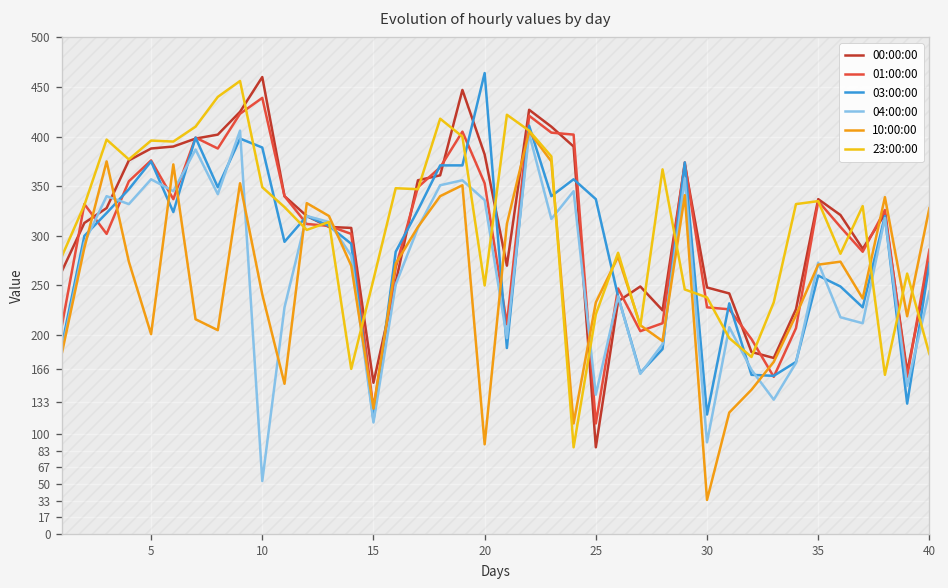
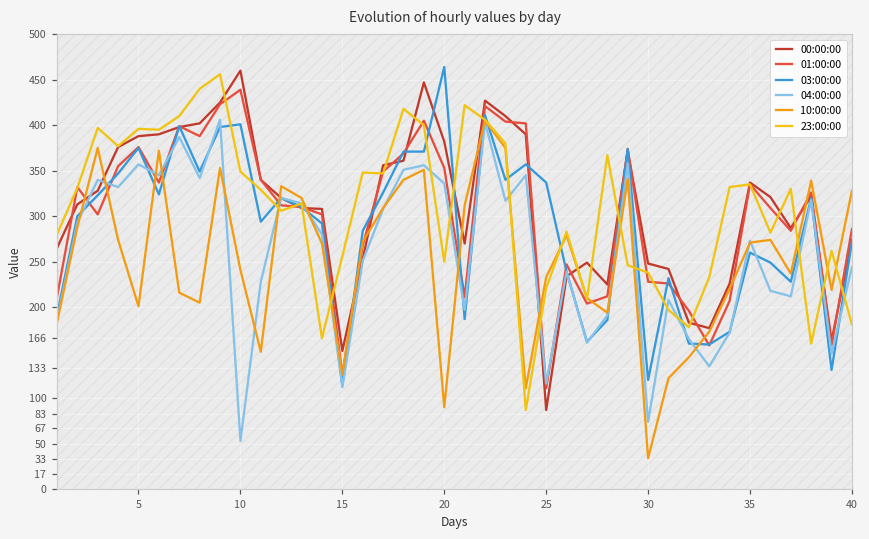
03:00:00, 10: 390 -> 400
04:00:00, 25: 140 -> 120
04:00:00, 30: 90 -> 70
